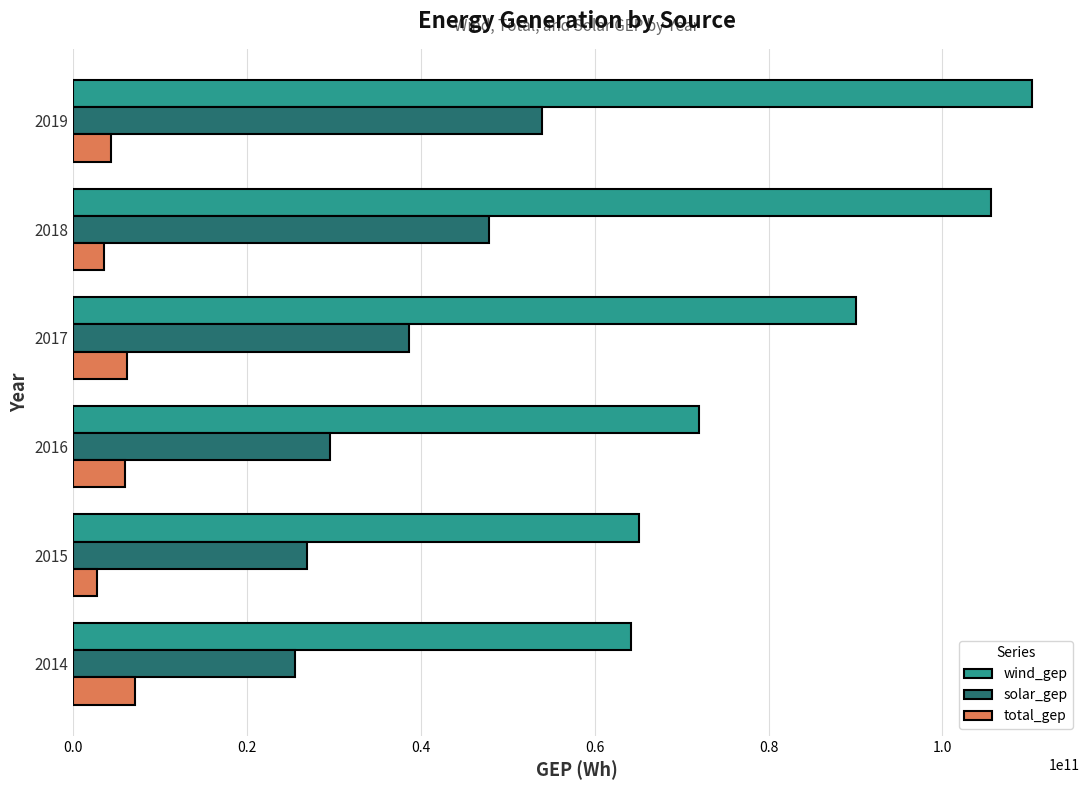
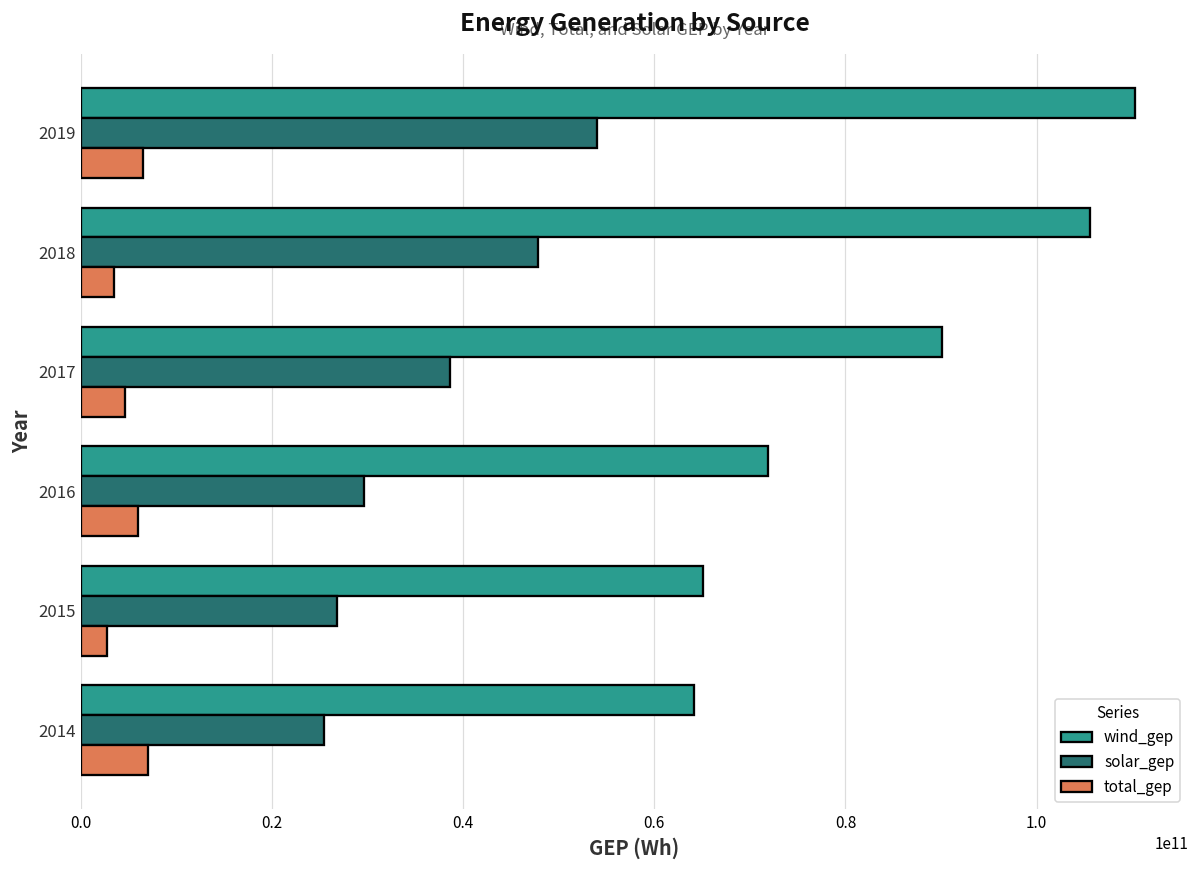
total_gep, 2019: 4000000000 -> 7000000000
total_gep, 2017: 6000000000 -> 5000000000
